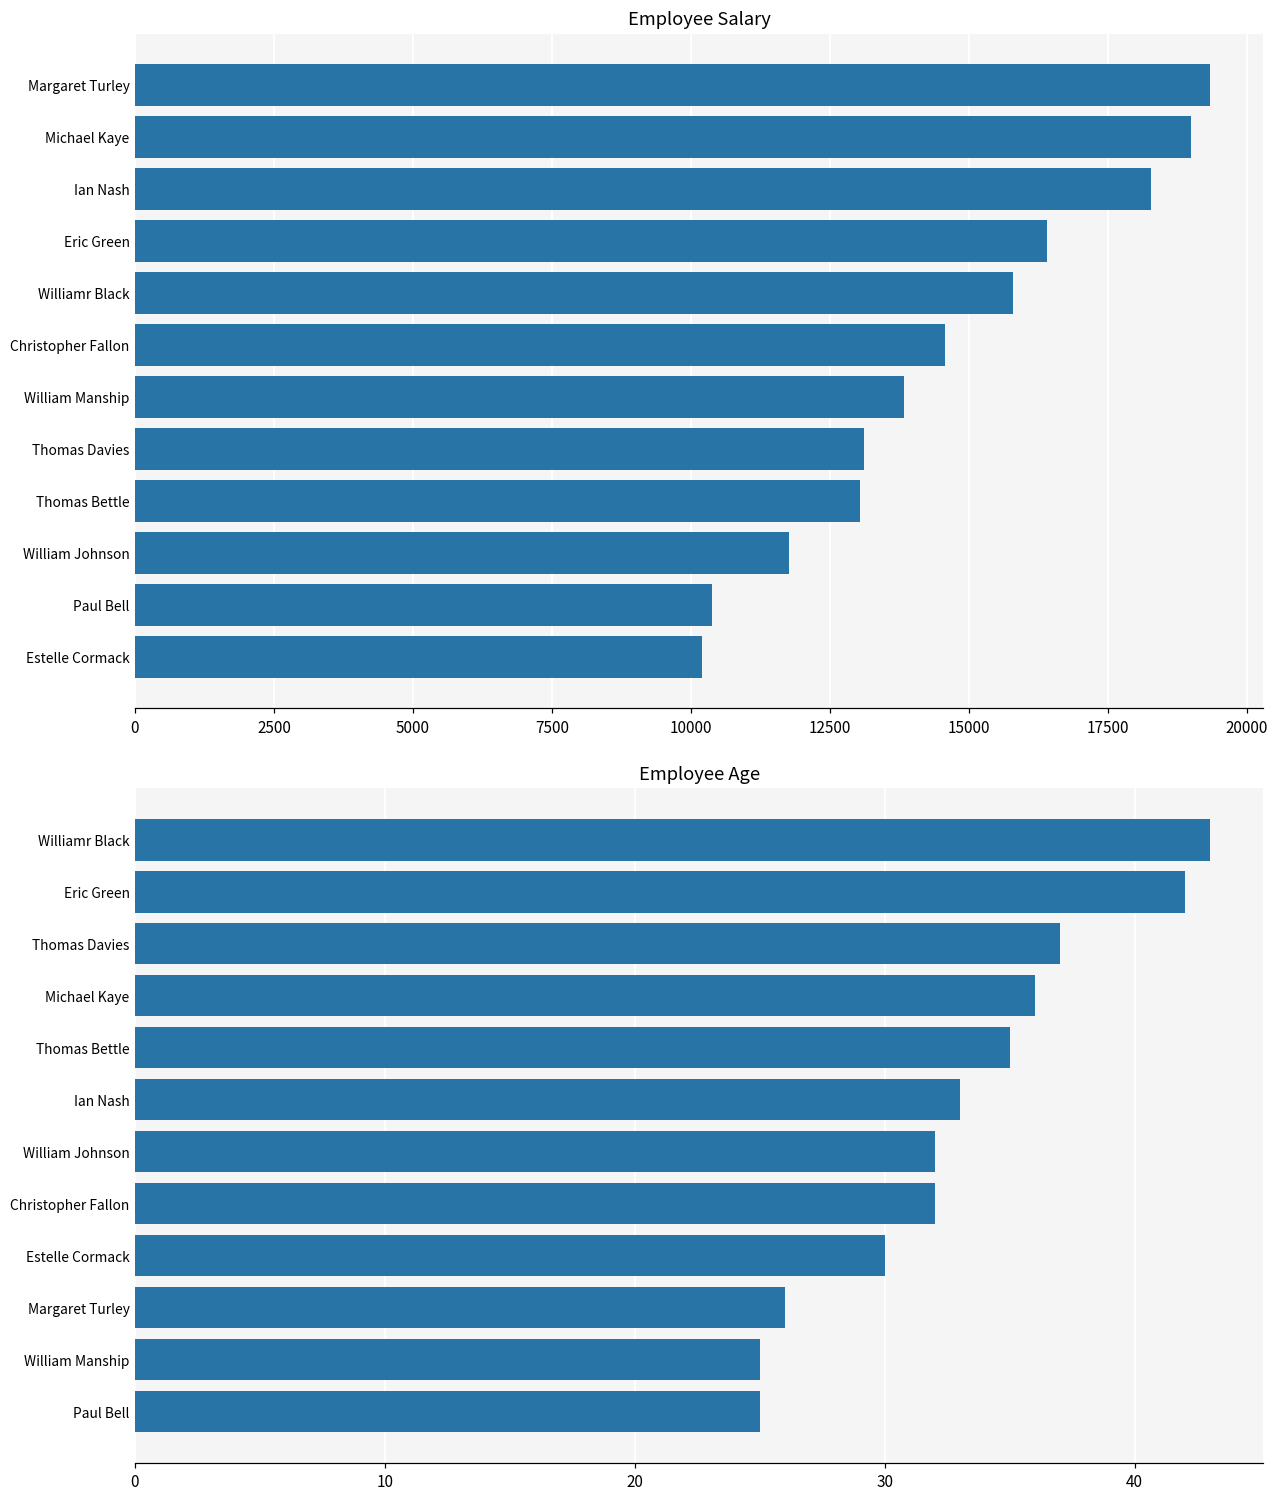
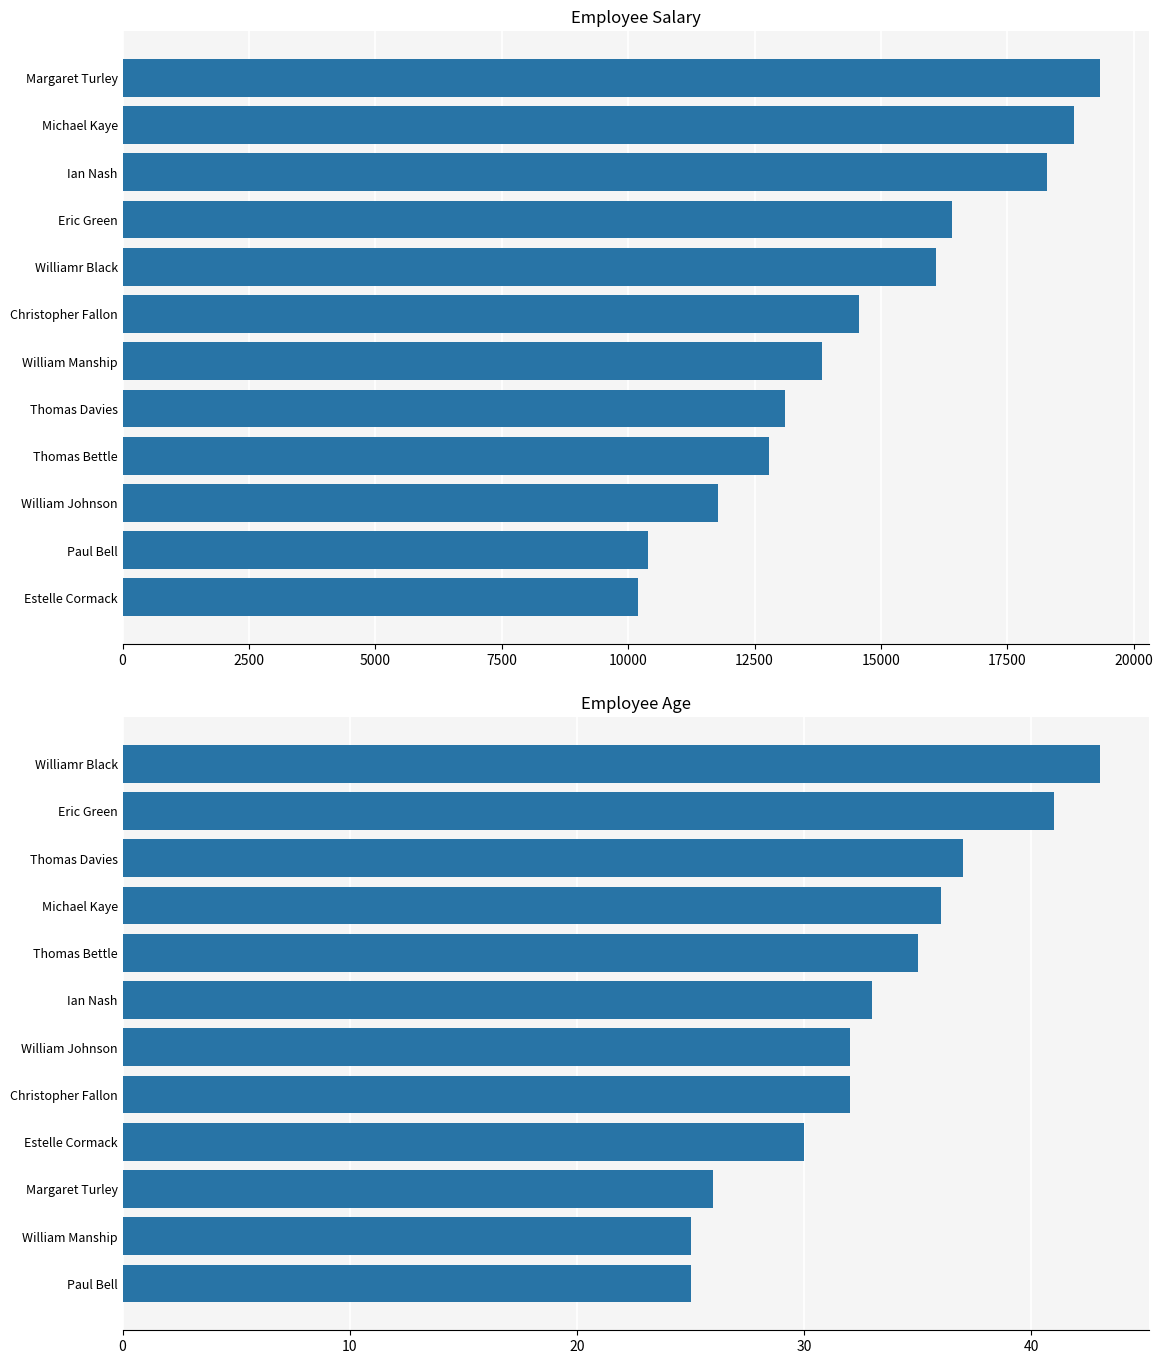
Employee Salary, Michael Kaye: 19000 -> 18800
Employee Salary, Williamr Black: 15800 -> 16100
Employee Salary, Thomas Bettle: 13000 -> 12800
Employee Age, Eric Green: 42 -> 41
